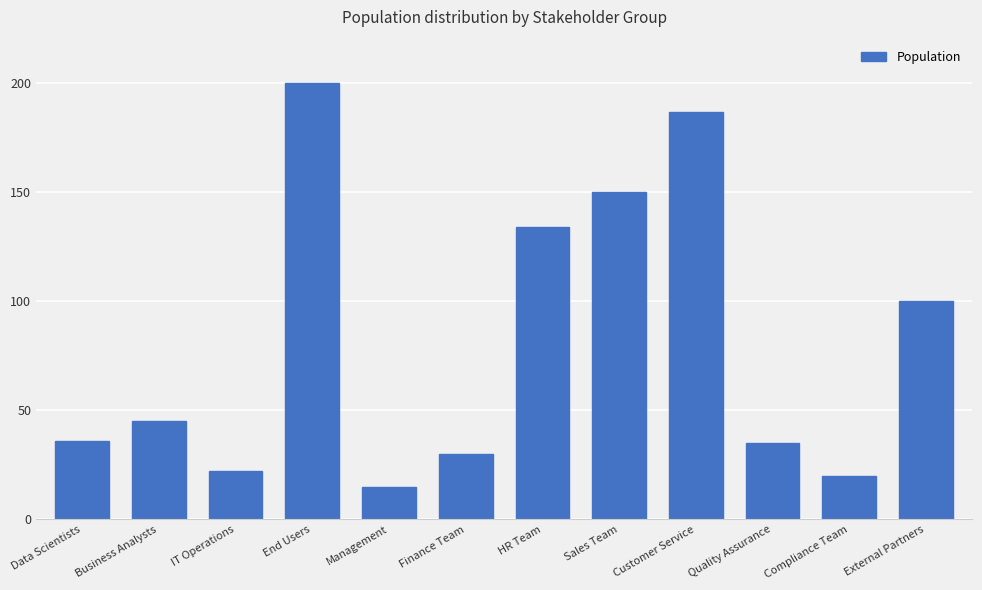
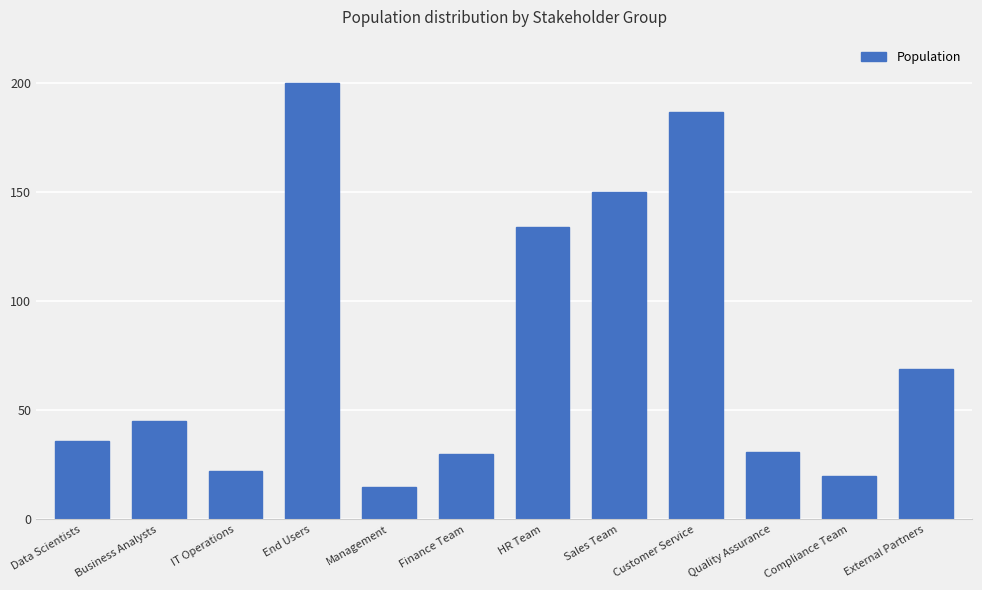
Quality Assurance: 35 -> 31
External Partners: 100 -> 69
